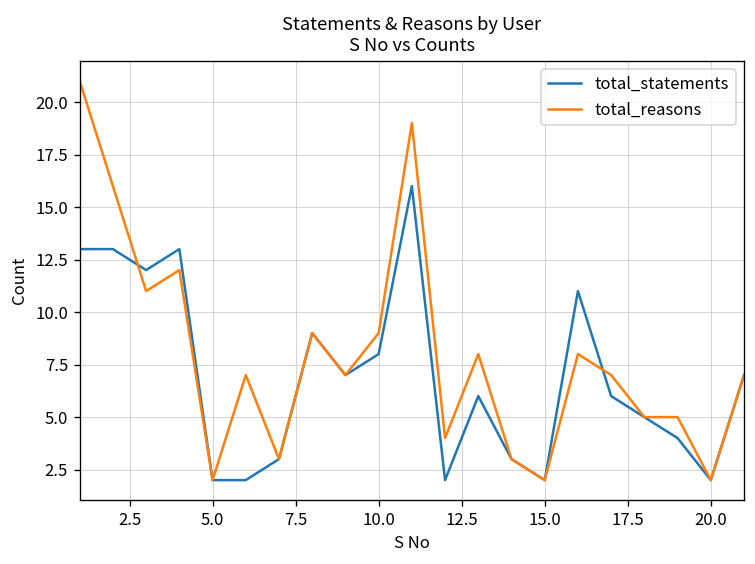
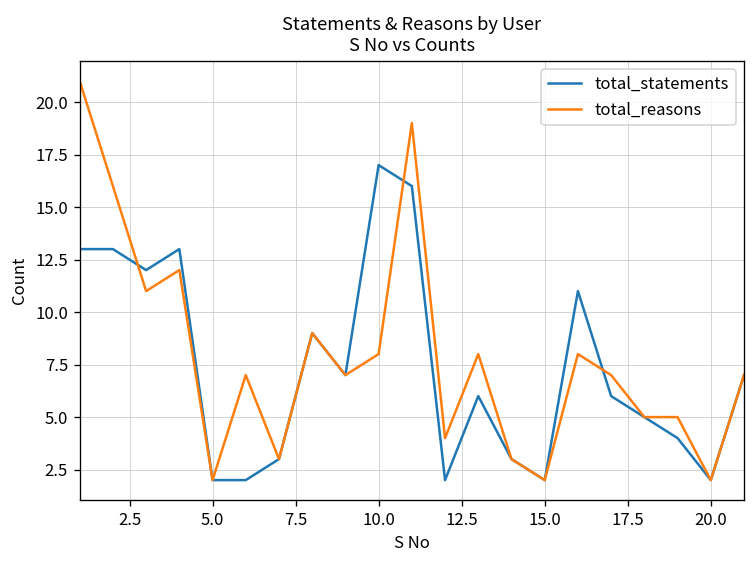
total_statements, 10.0: 8 -> 17
total_reasons, 10.0: 9 -> 8
